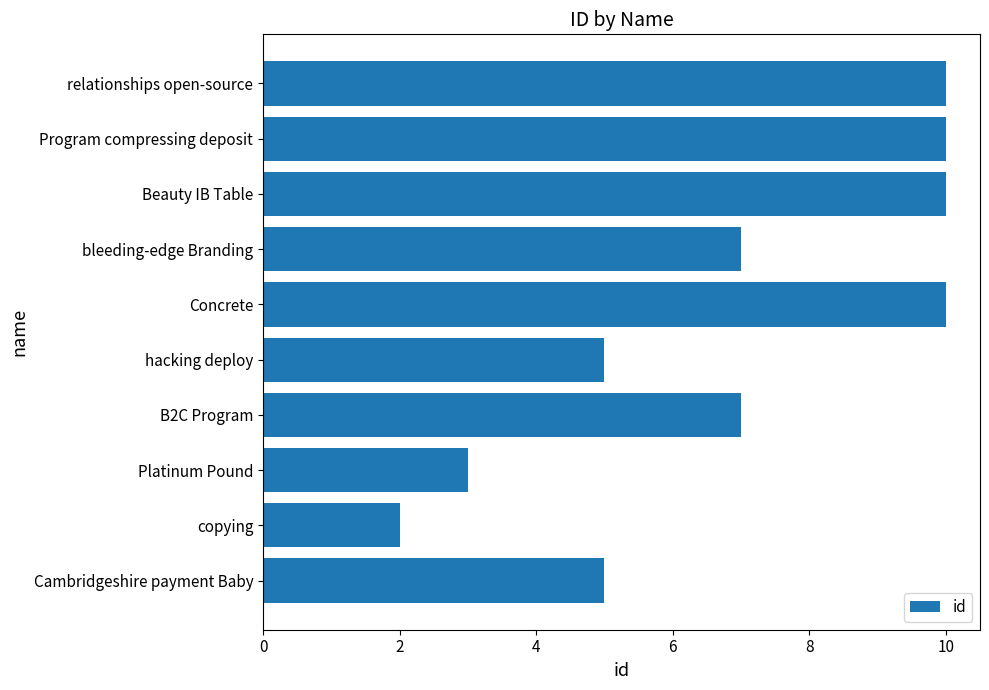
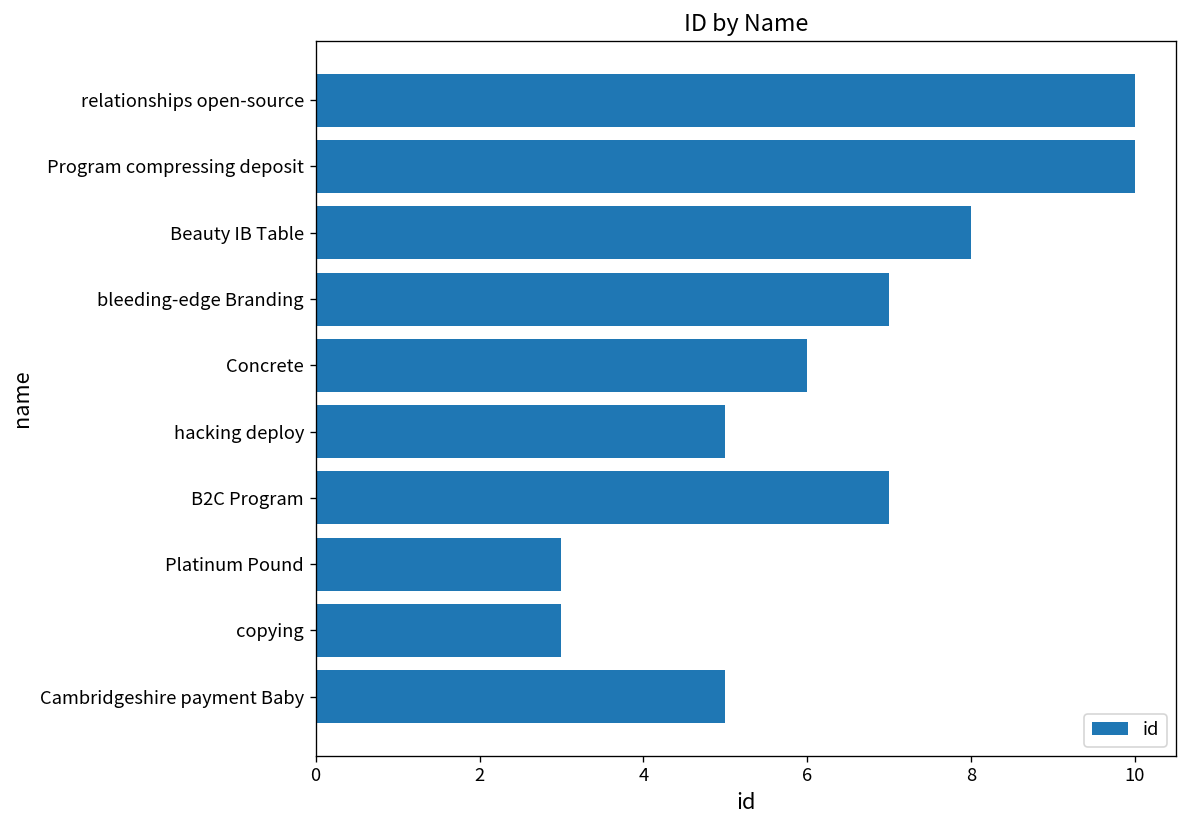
Beauty IB Table: 10 -> 8
Concrete: 10 -> 6
copying: 2 -> 3
